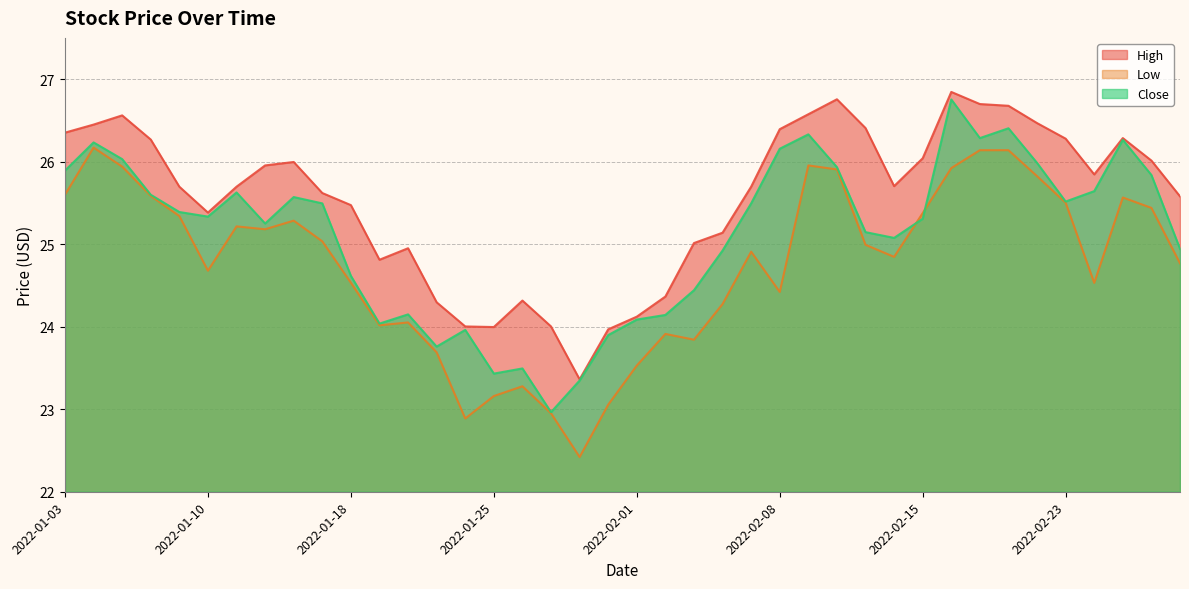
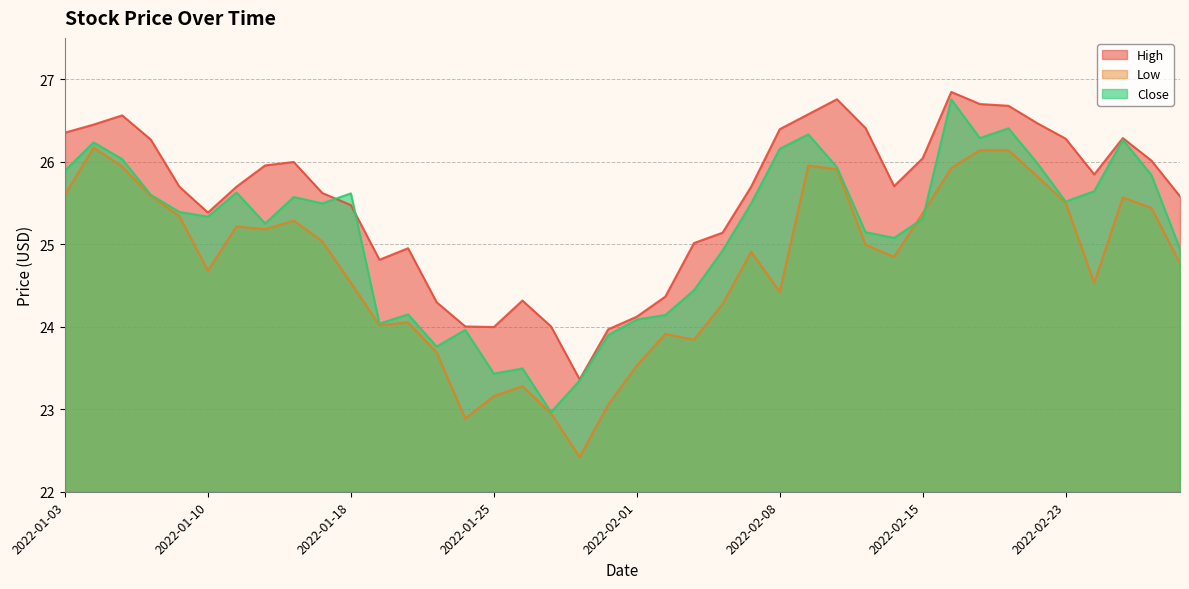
Close, 2022-01-18: 24.6 -> 25.6
